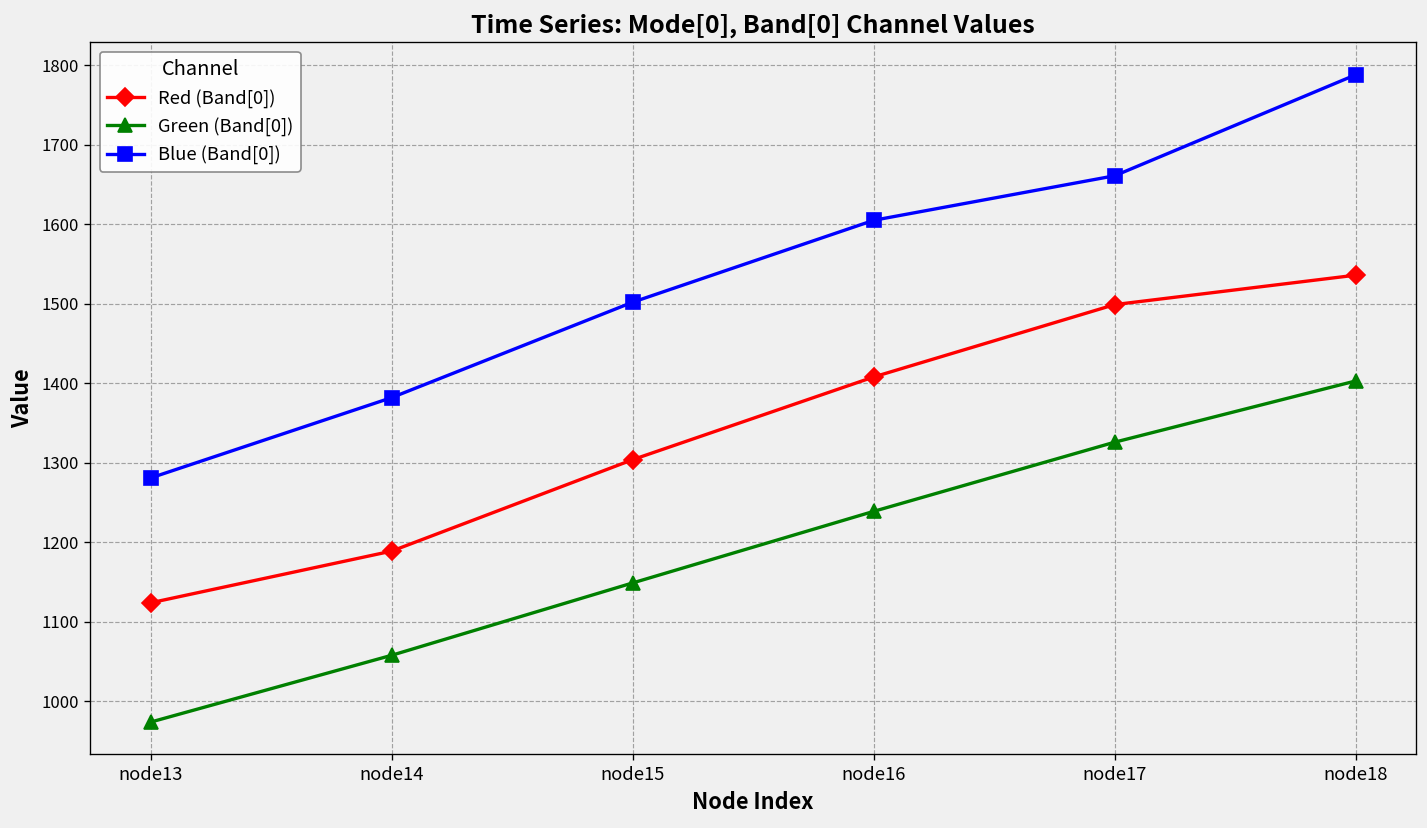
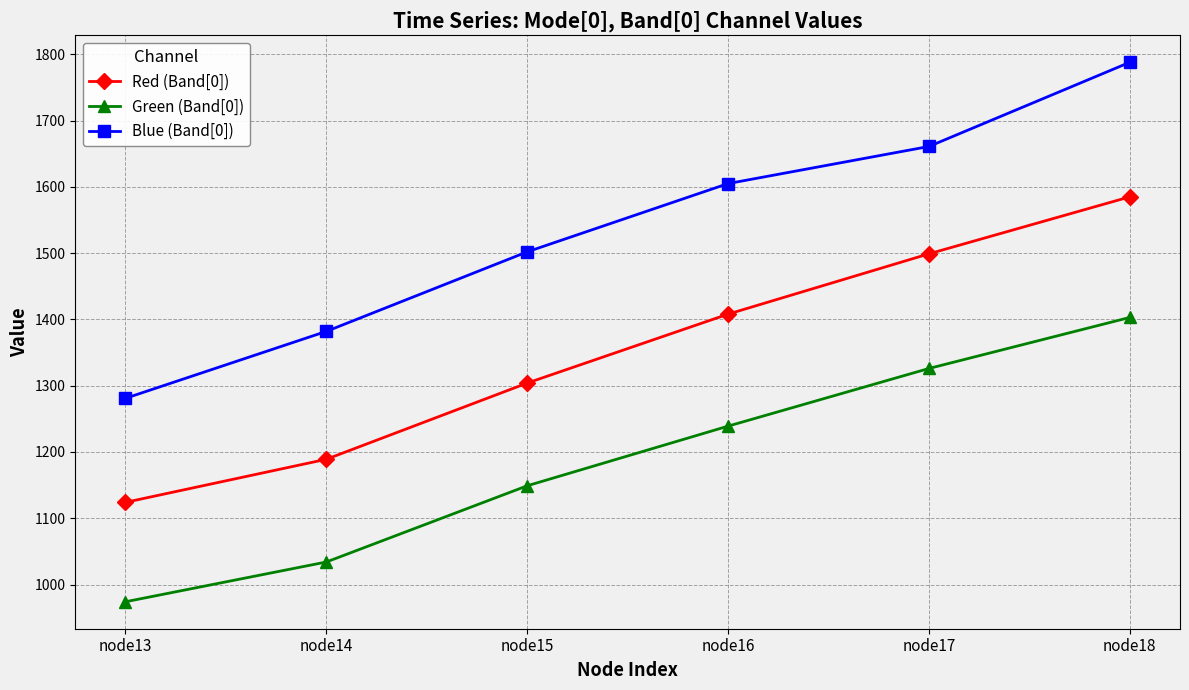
Green (Band[0]), node14: 1060 -> 1030
Red (Band[0]), node18: 1540 -> 1590
